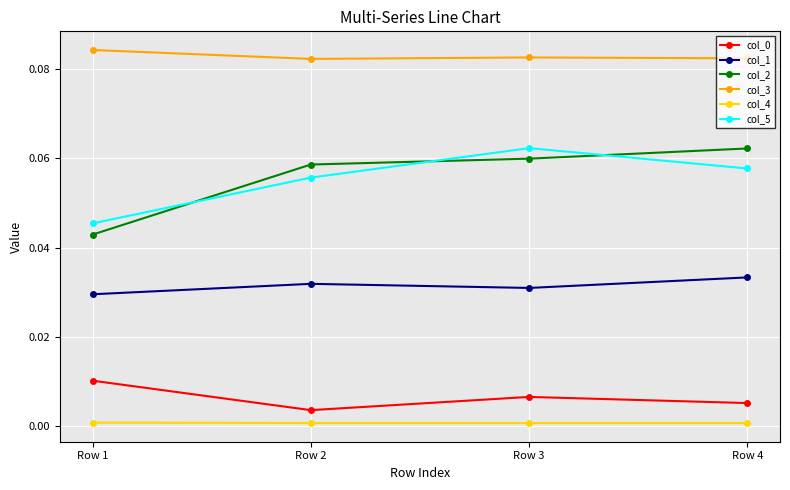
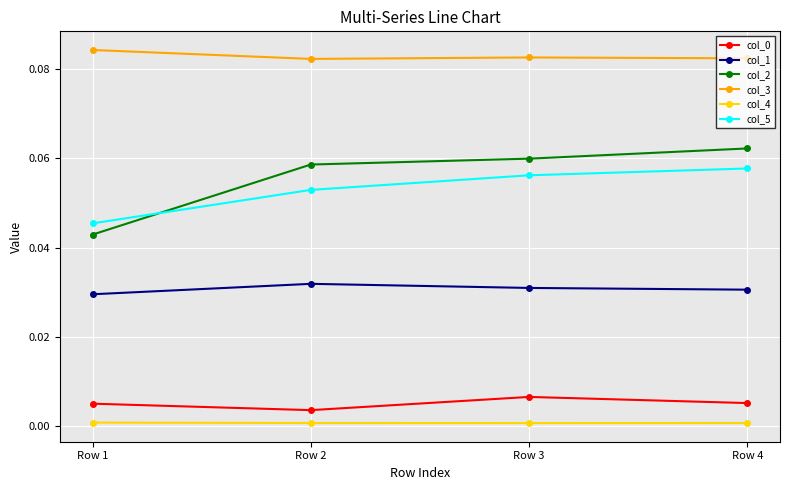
col_0, Row 1: 0.010 -> 0.005
col_5, Row 2: 0.056 -> 0.053
col_5, Row 3: 0.062 -> 0.056
col_1, Row 4: 0.033 -> 0.031
